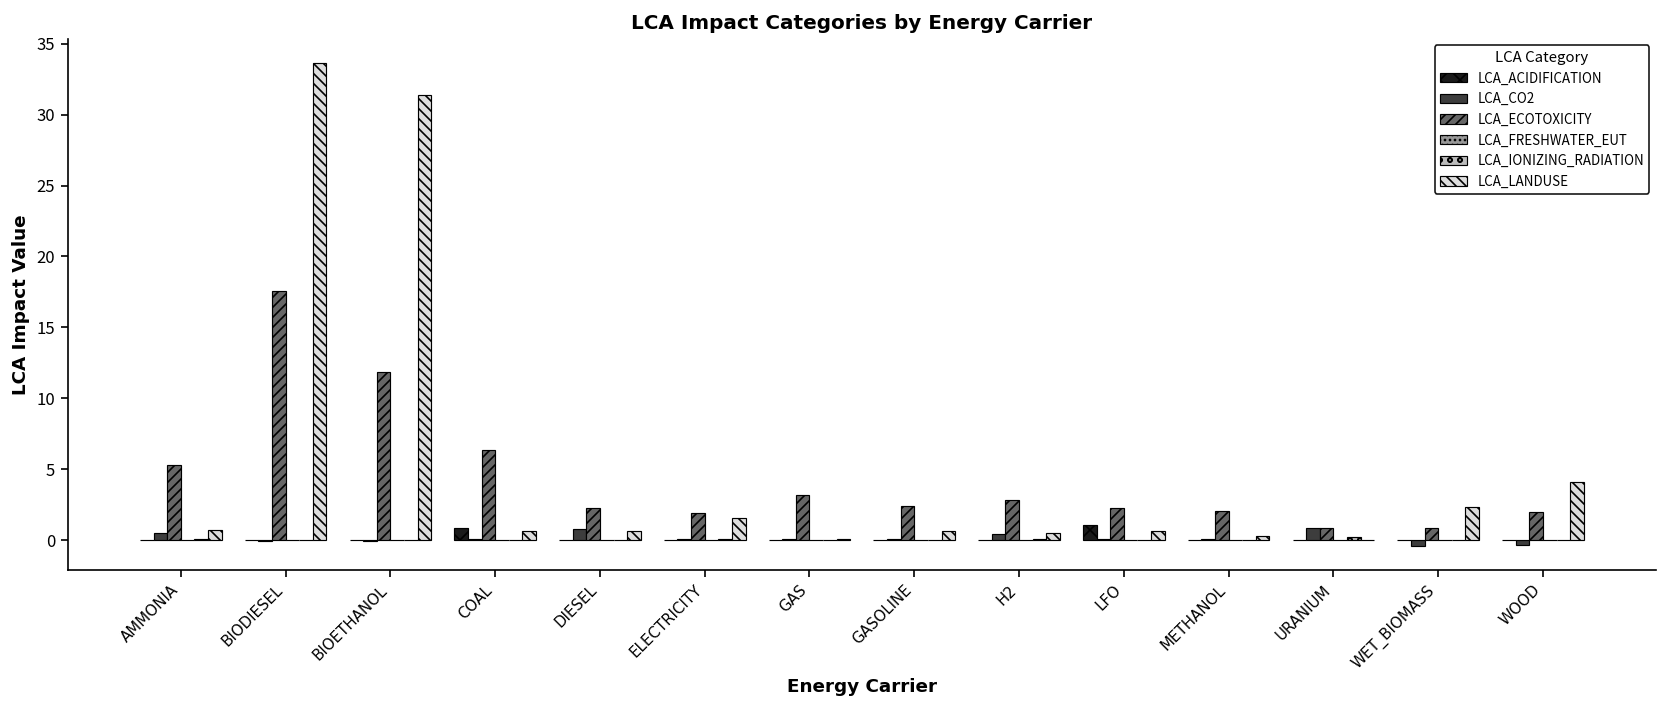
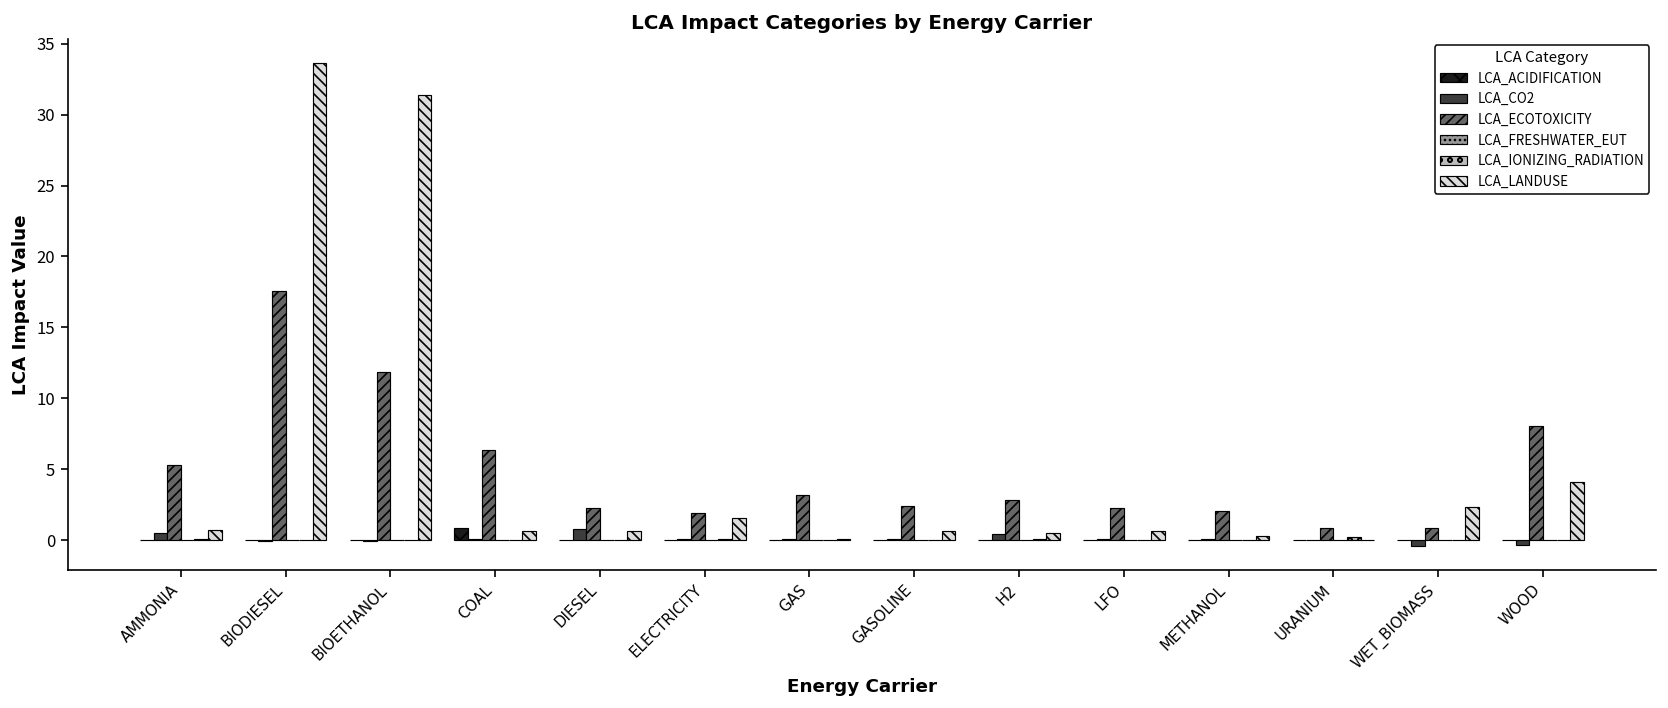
LCA_ACIDIFICATION, LFO: 1.1 -> 0.0
LCA_CO2, URANIUM: 0.8 -> 0.0
LCA_ECOTOXICITY, WOOD: 2.0 -> 8.0
